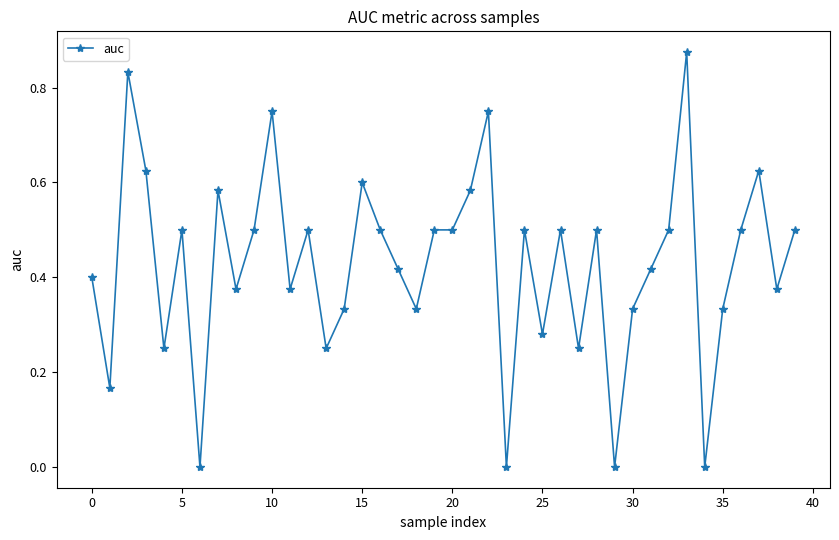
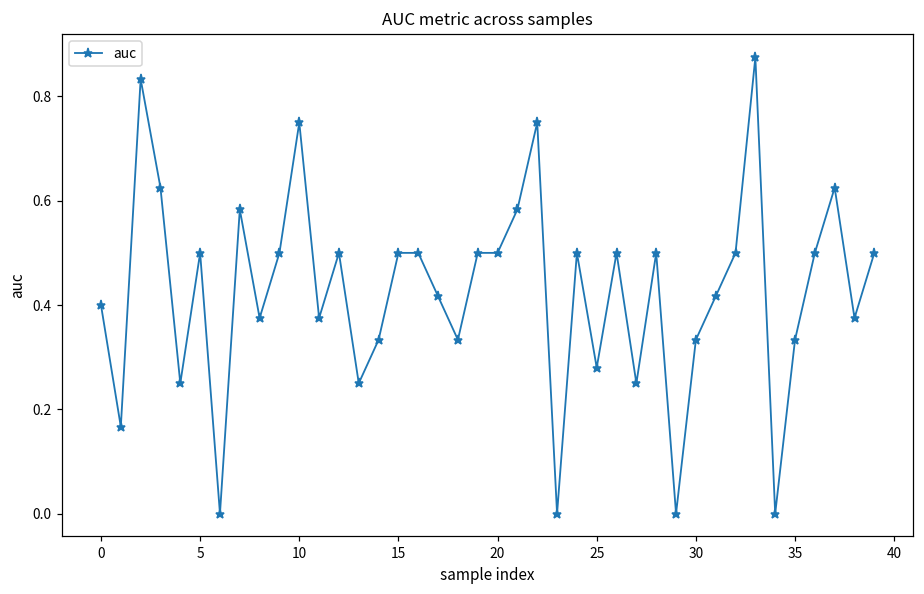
15: 0.6 -> 0.5
